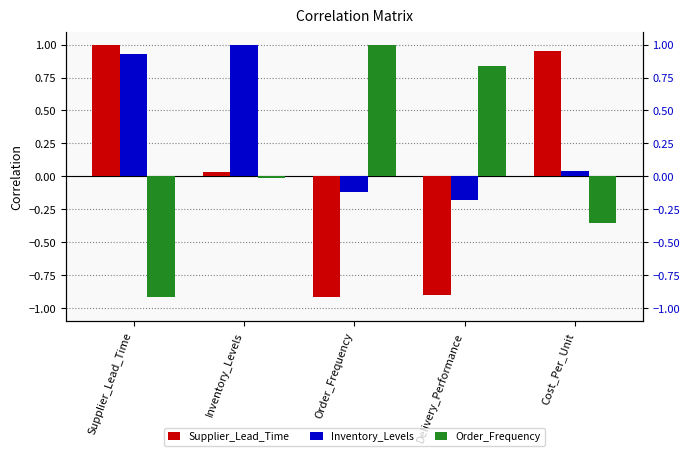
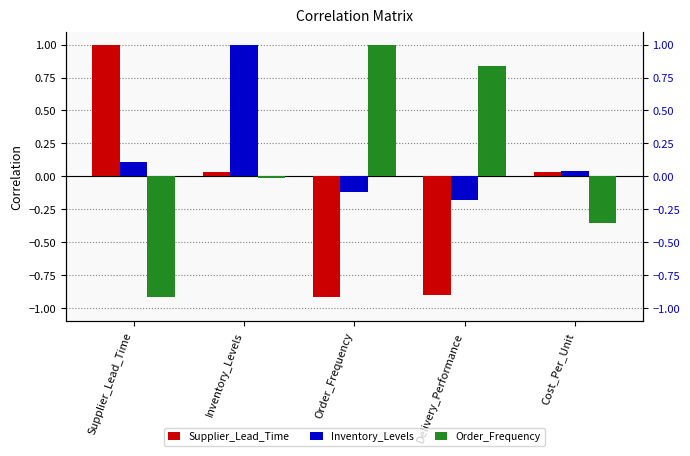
Inventory_Levels, Supplier_Lead_Time: 0.93 -> 0.11
Supplier_Lead_Time, Cost_Per_Unit: 0.96 -> 0.04
